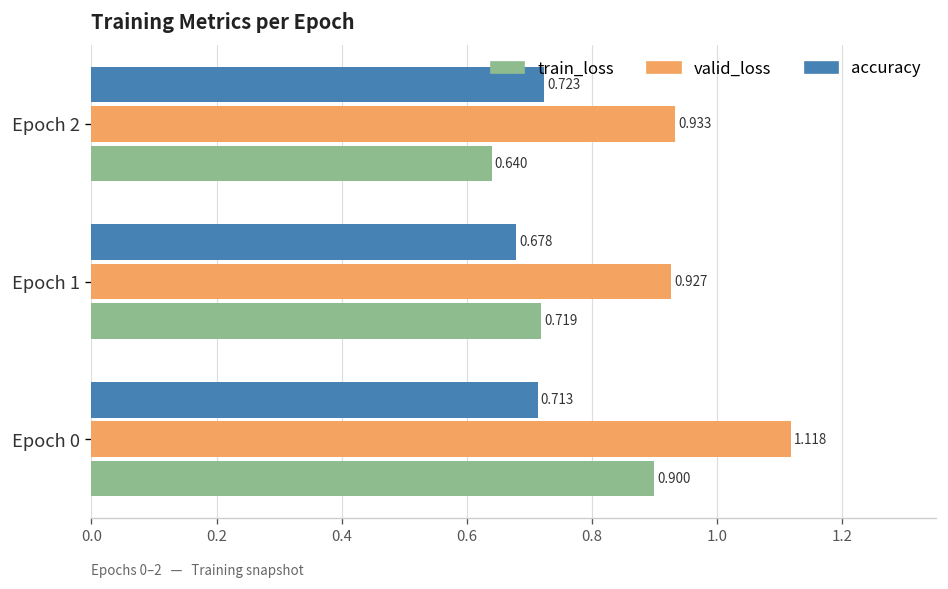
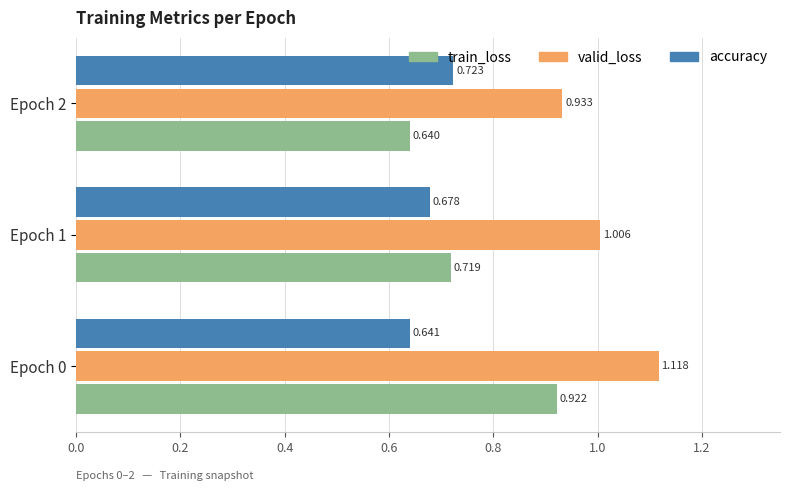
valid_loss, Epoch 1: 0.927 -> 1.006
accuracy, Epoch 0: 0.713 -> 0.641
train_loss, Epoch 0: 0.900 -> 0.922
